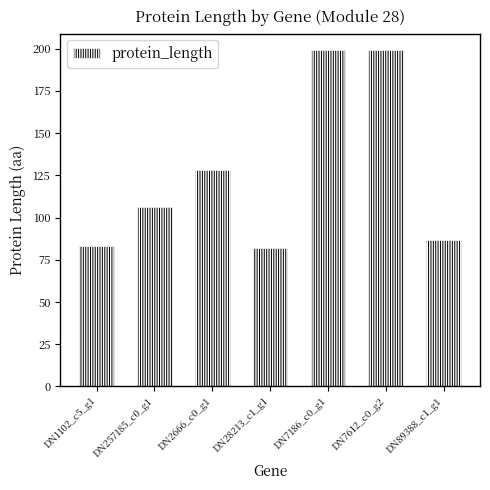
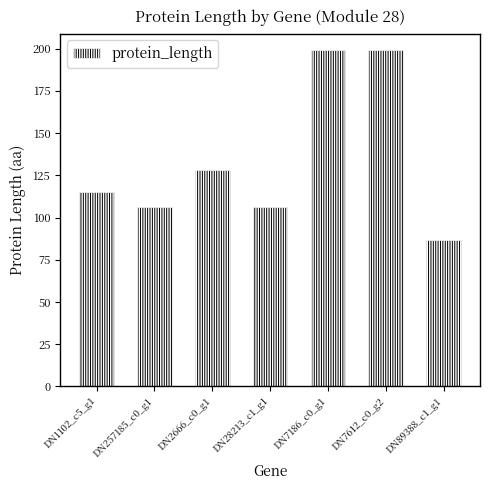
DN1102_c5_g1: 83 -> 115
DN28213_c1_g1: 82 -> 106
